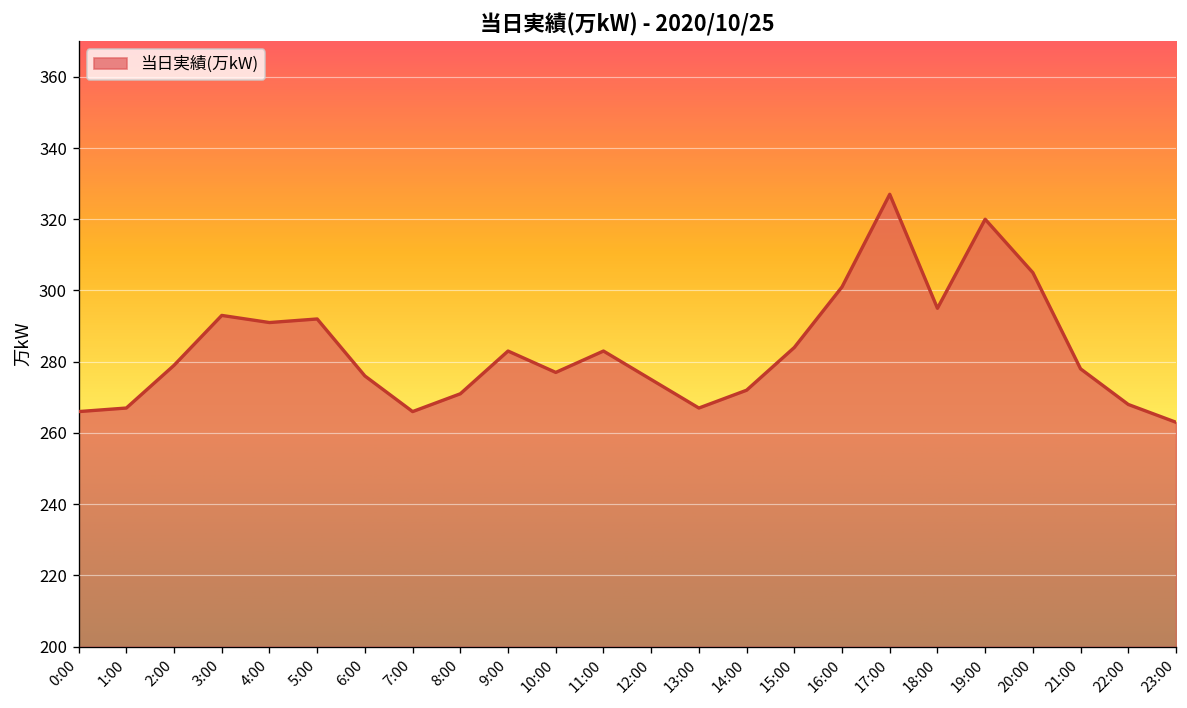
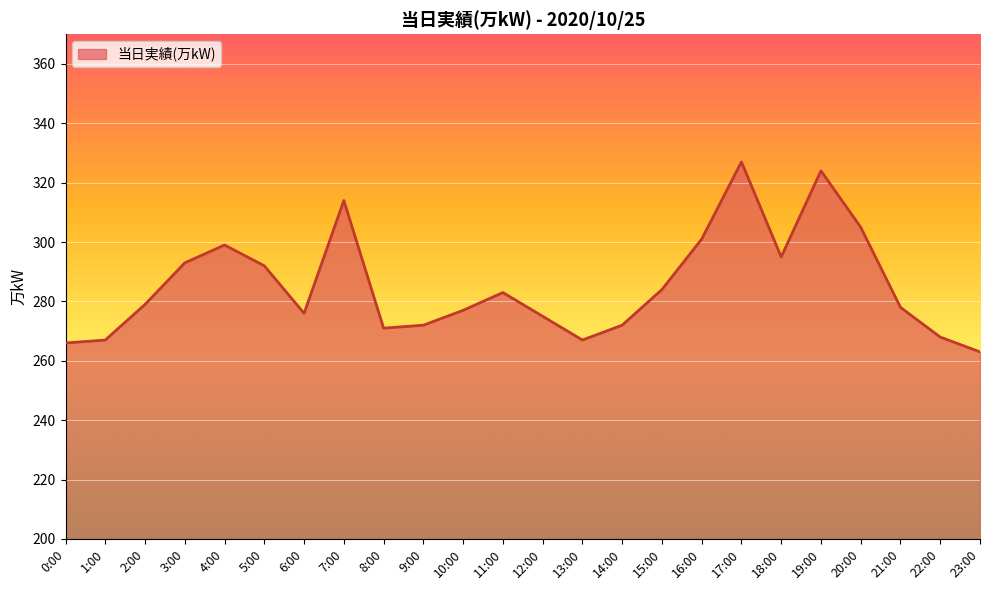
4:00: 291 -> 299
7:00: 266 -> 314
9:00: 283 -> 272
19:00: 320 -> 324
